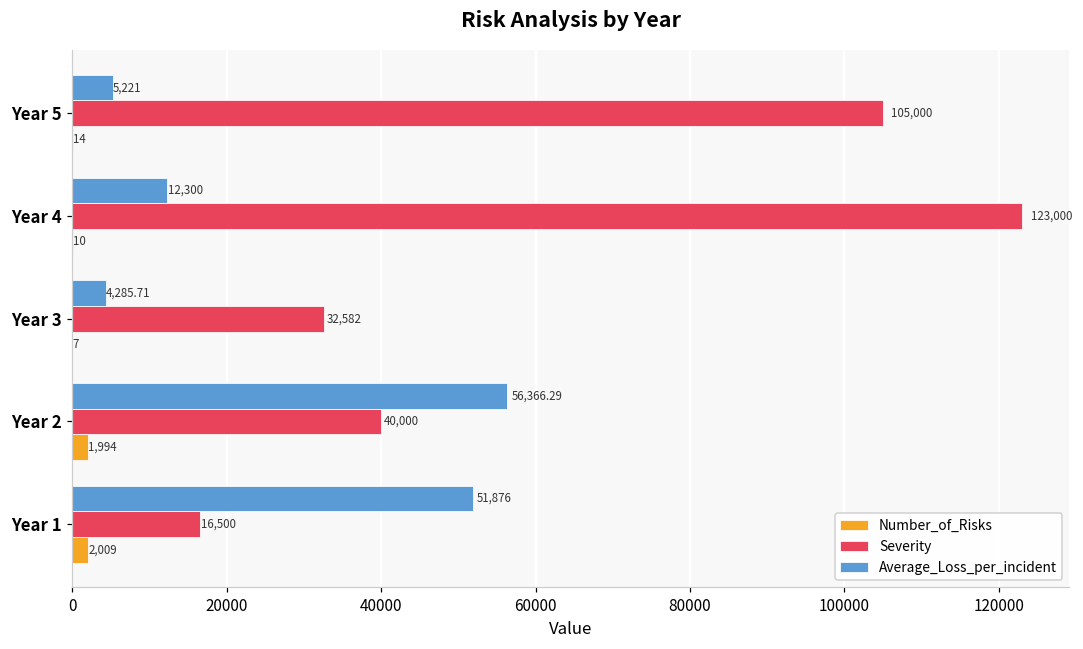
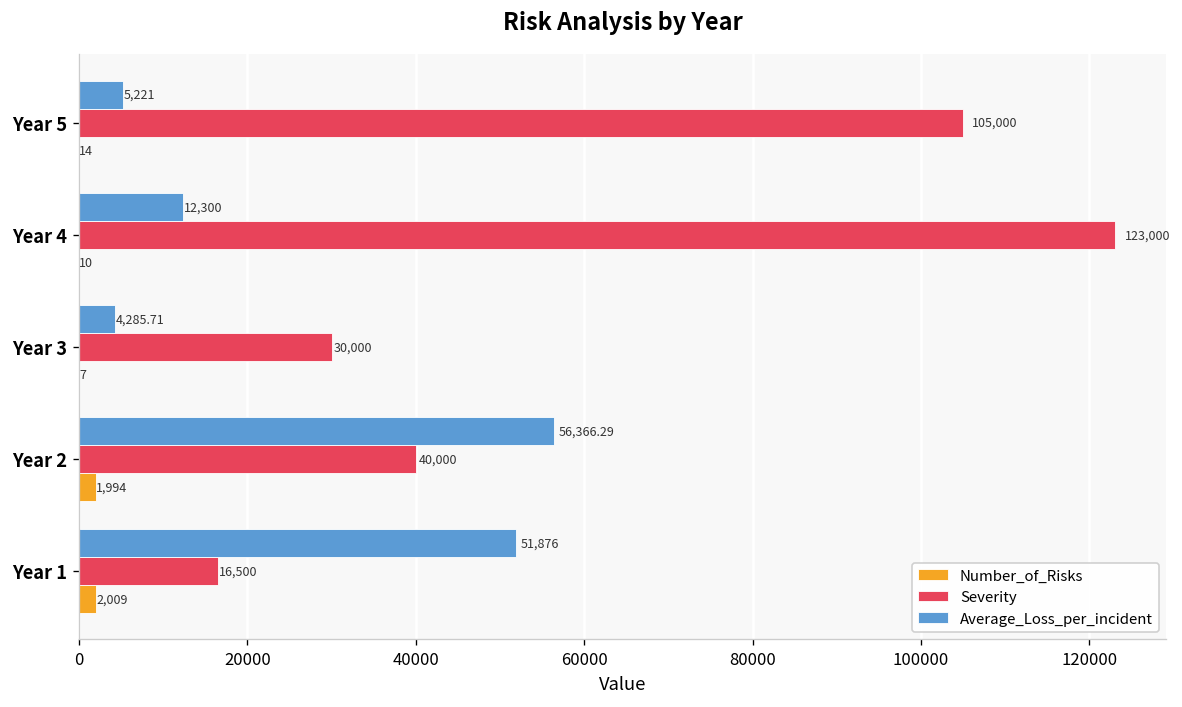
Severity, Year 3: 32,582 -> 30,000
